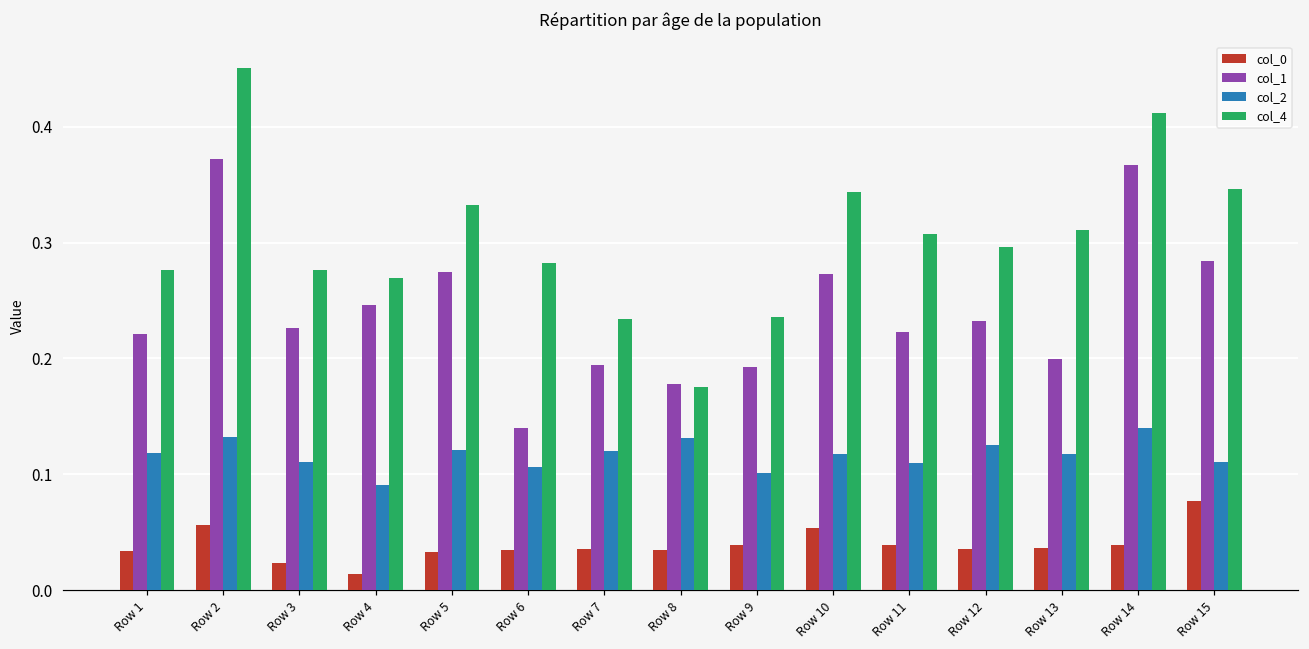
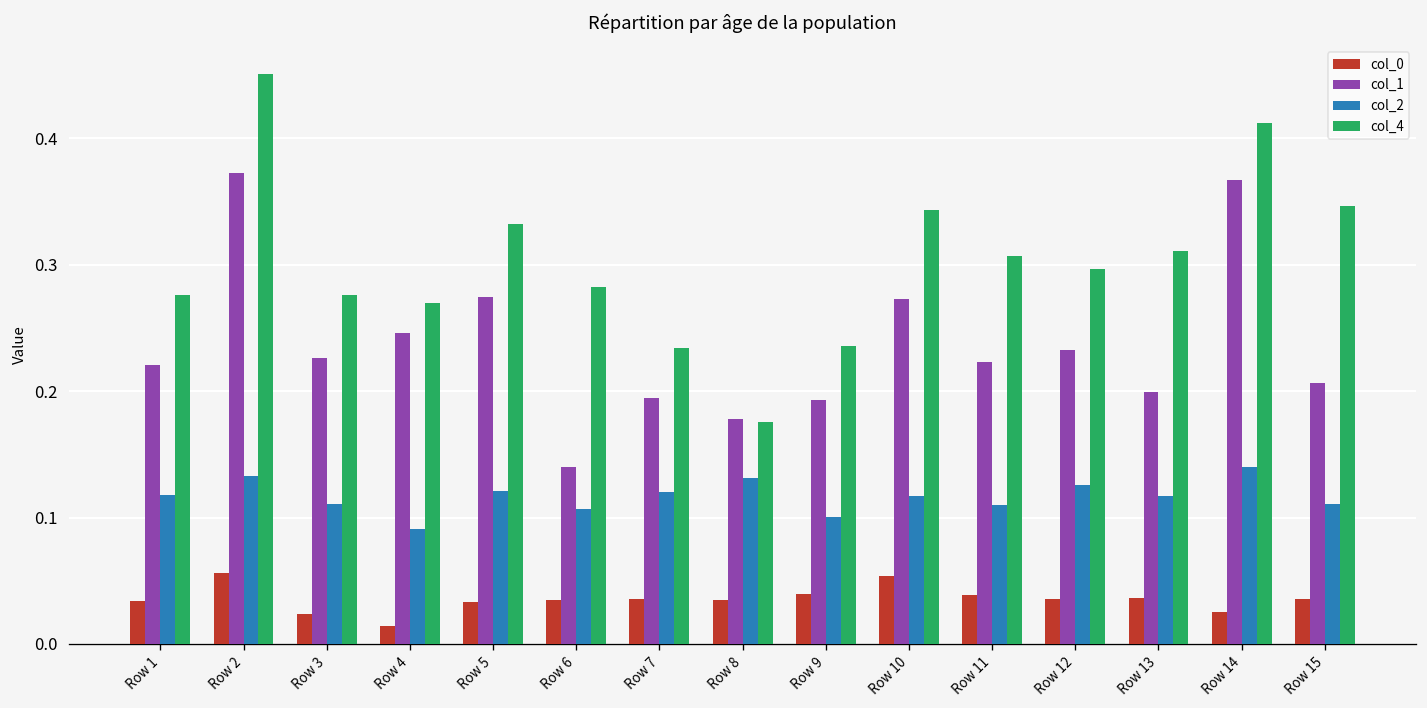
col_0, Row 14: 0.039 -> 0.025
col_0, Row 15: 0.077 -> 0.035
col_1, Row 15: 0.285 -> 0.207
